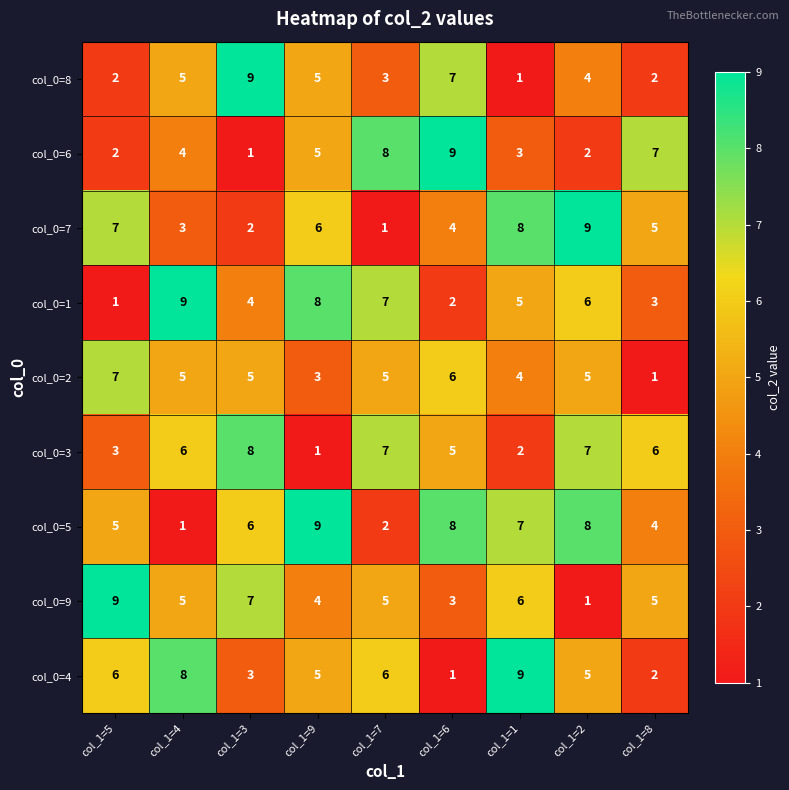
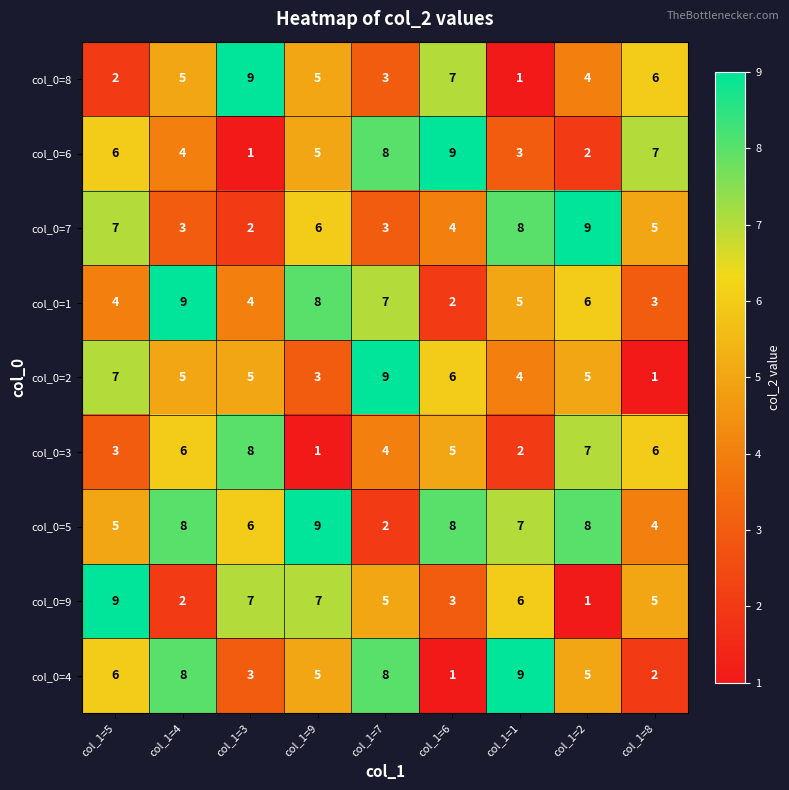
col_0=8, col_1=8: 2 -> 6
col_0=6, col_1=5: 2 -> 6
col_0=7, col_1=7: 1 -> 3
col_0=1, col_1=5: 1 -> 4
col_0=2, col_1=7: 5 -> 9
col_0=3, col_1=7: 7 -> 4
col_0=5, col_1=4: 1 -> 8
col_0=9, col_1=4: 5 -> 2
col_0=9, col_1=9: 4 -> 7
col_0=4, col_1=7: 6 -> 8
